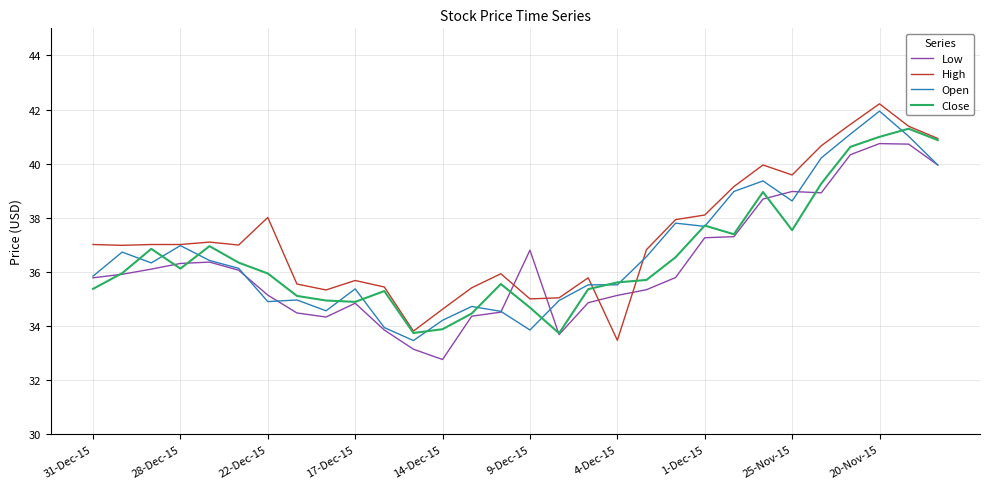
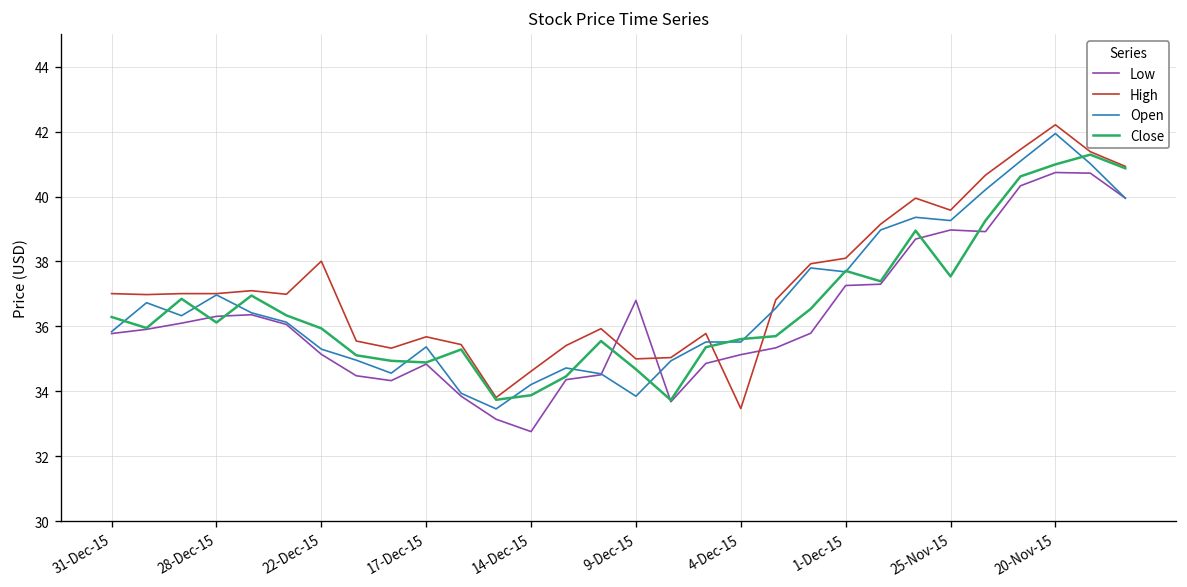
Close, 31-Dec-15: 35.4 -> 36.3
Open, 22-Dec-15: 34.9 -> 35.3
Open, 25-Nov-15: 38.6 -> 39.3
